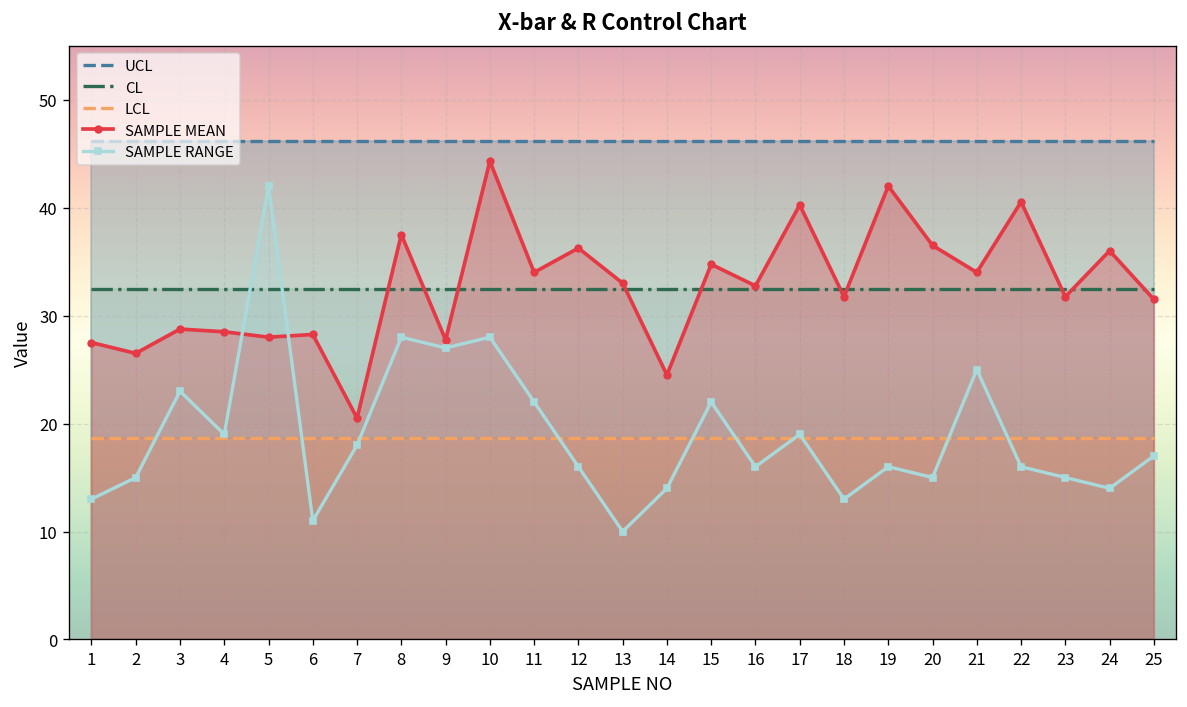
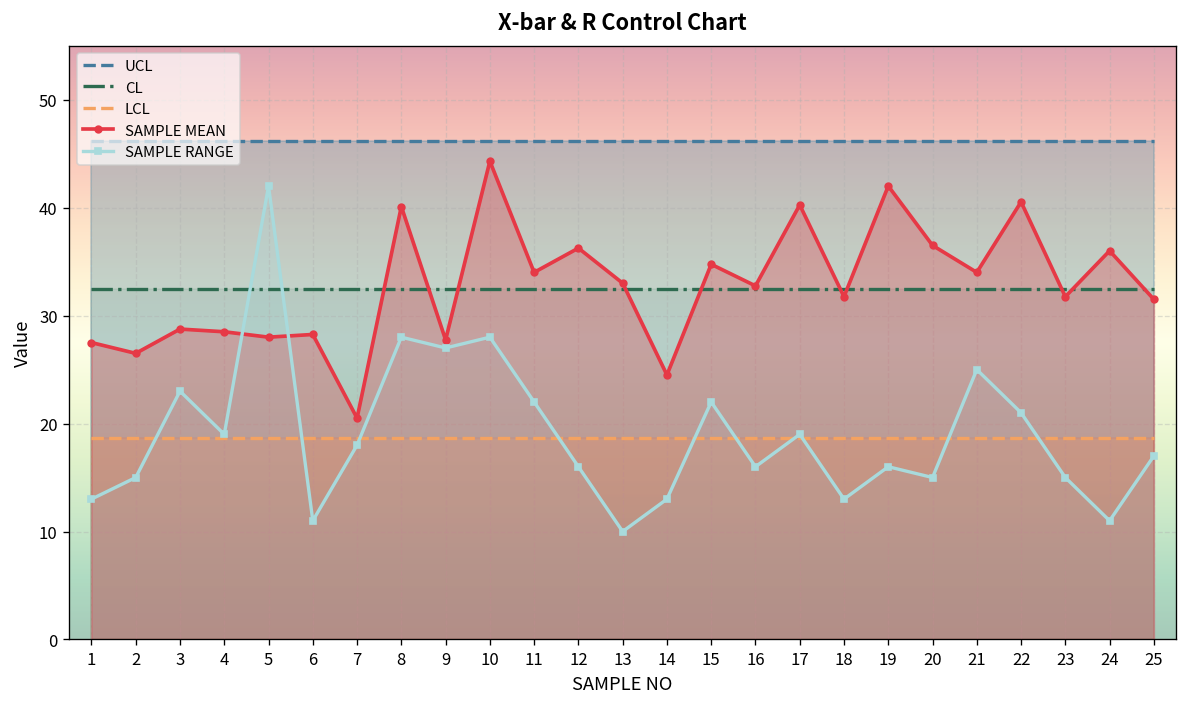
SAMPLE MEAN, 8: 38 -> 40
SAMPLE RANGE, 14: 14 -> 13
SAMPLE RANGE, 22: 16 -> 21
SAMPLE RANGE, 24: 14 -> 11
